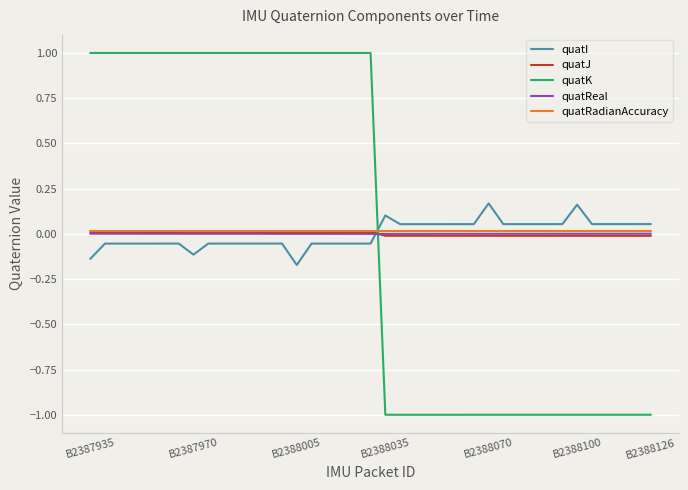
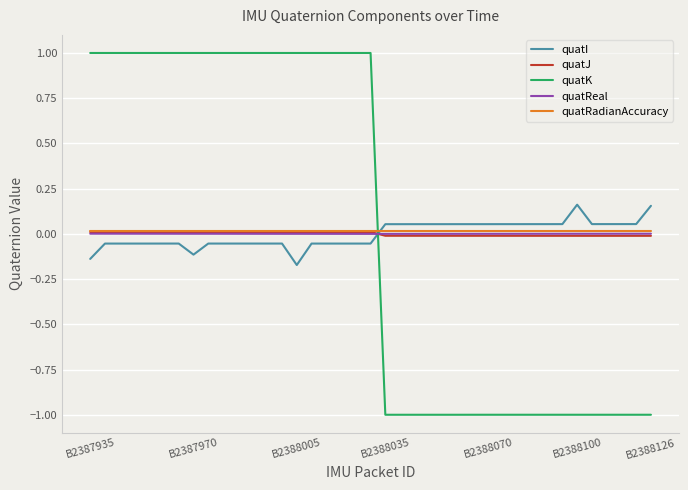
quatI, B2388035: 0.10 -> 0.05
quatI, B2388070: 0.17 -> 0.05
quatI, B2388126: 0.05 -> 0.15
